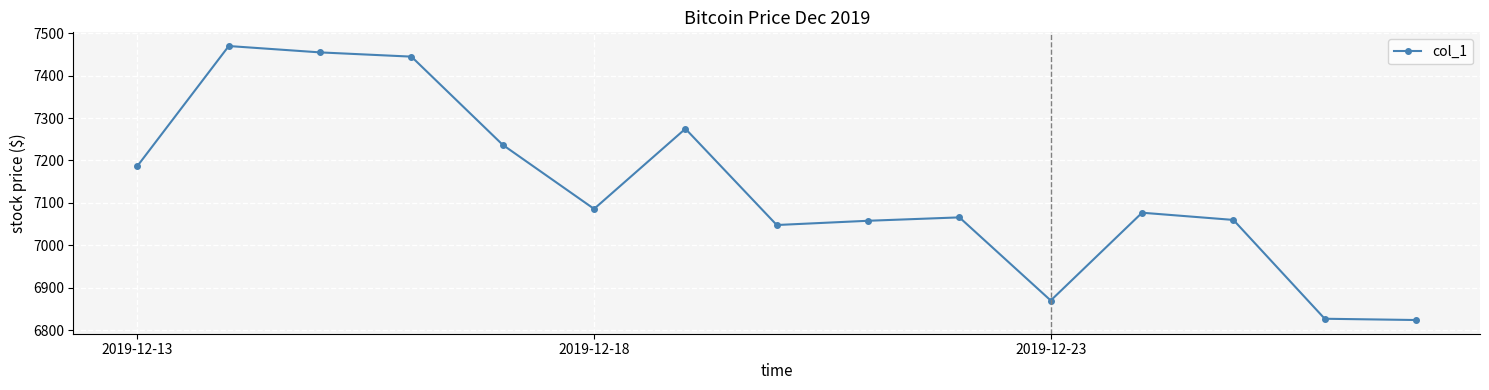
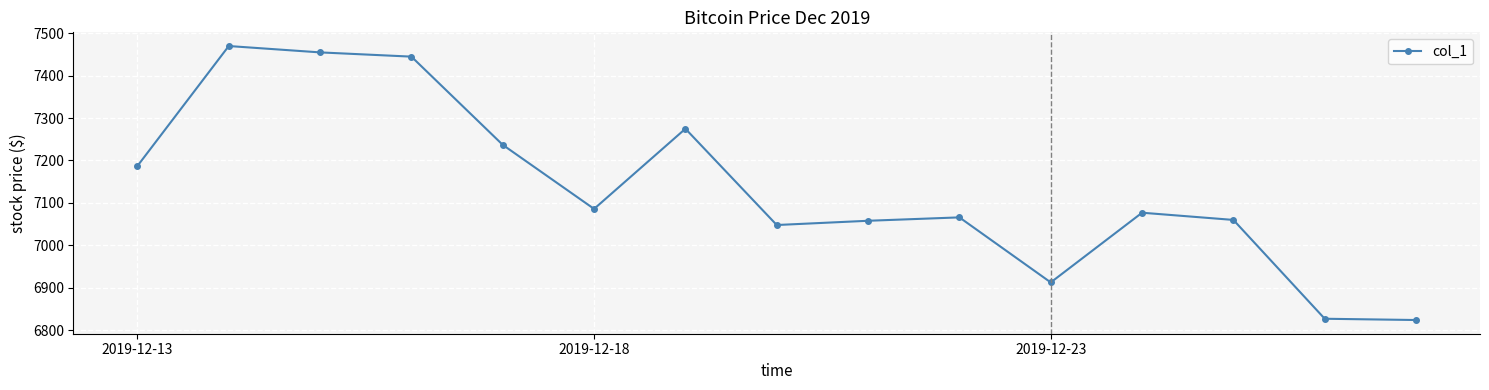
2019-12-23: 6870 -> 6910
